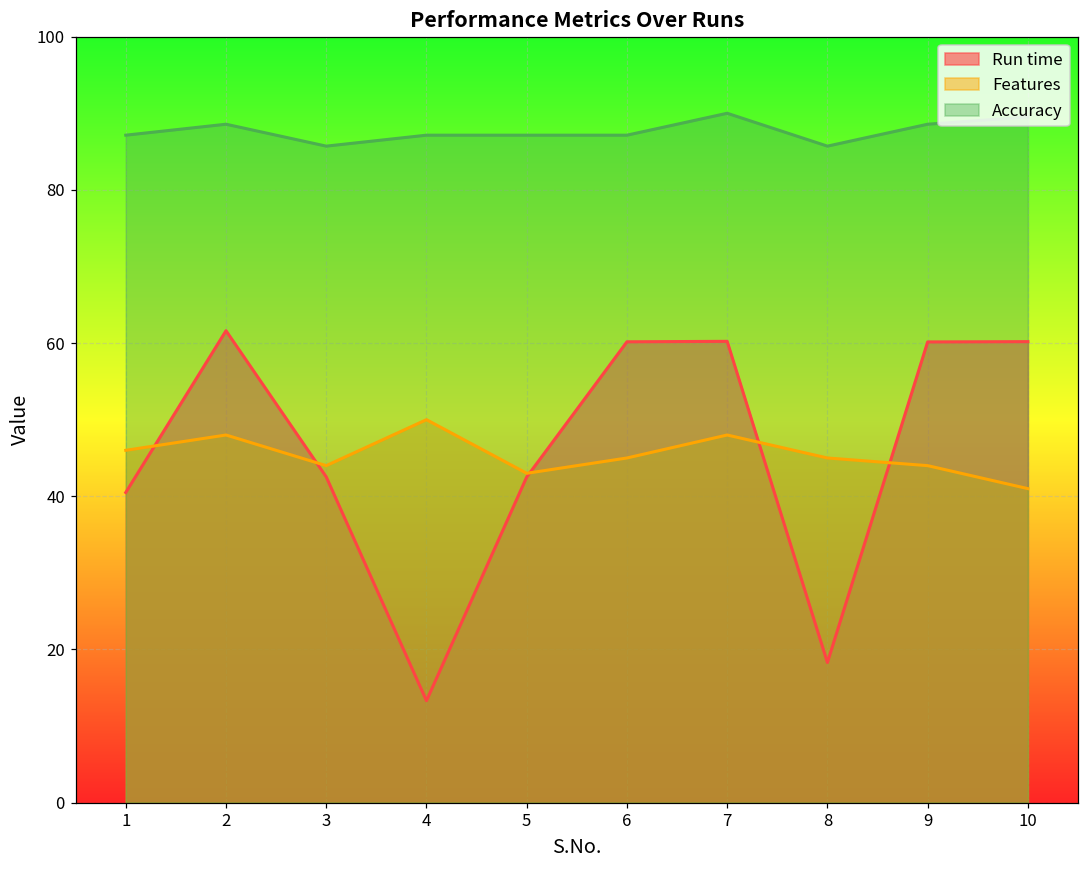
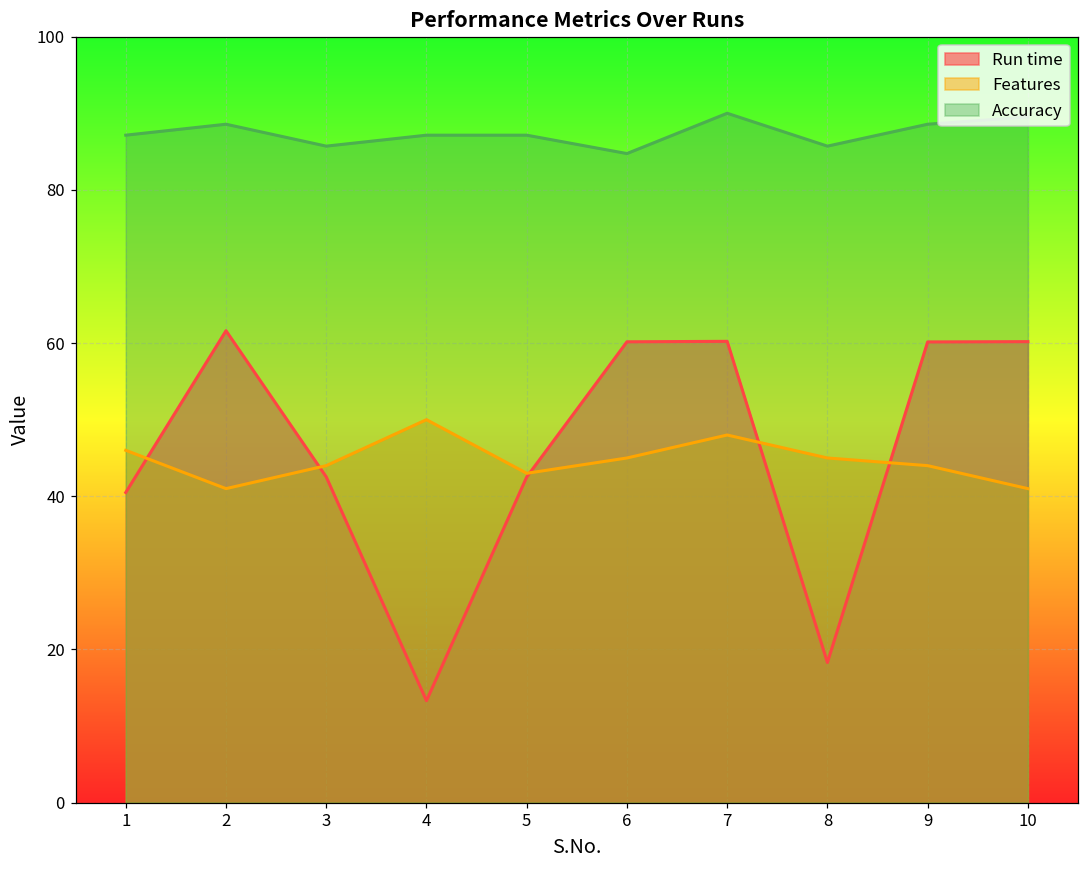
Features, 2: 48 -> 41
Accuracy, 6: 87 -> 85
